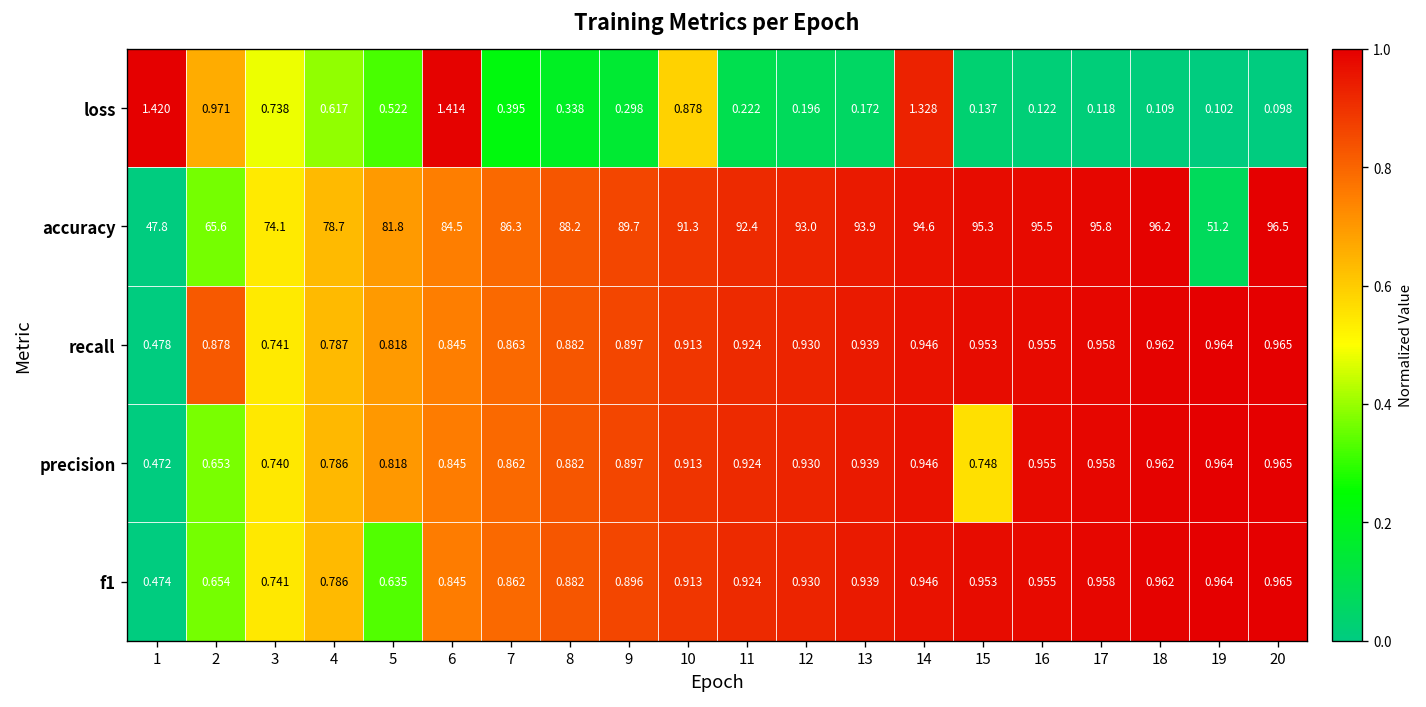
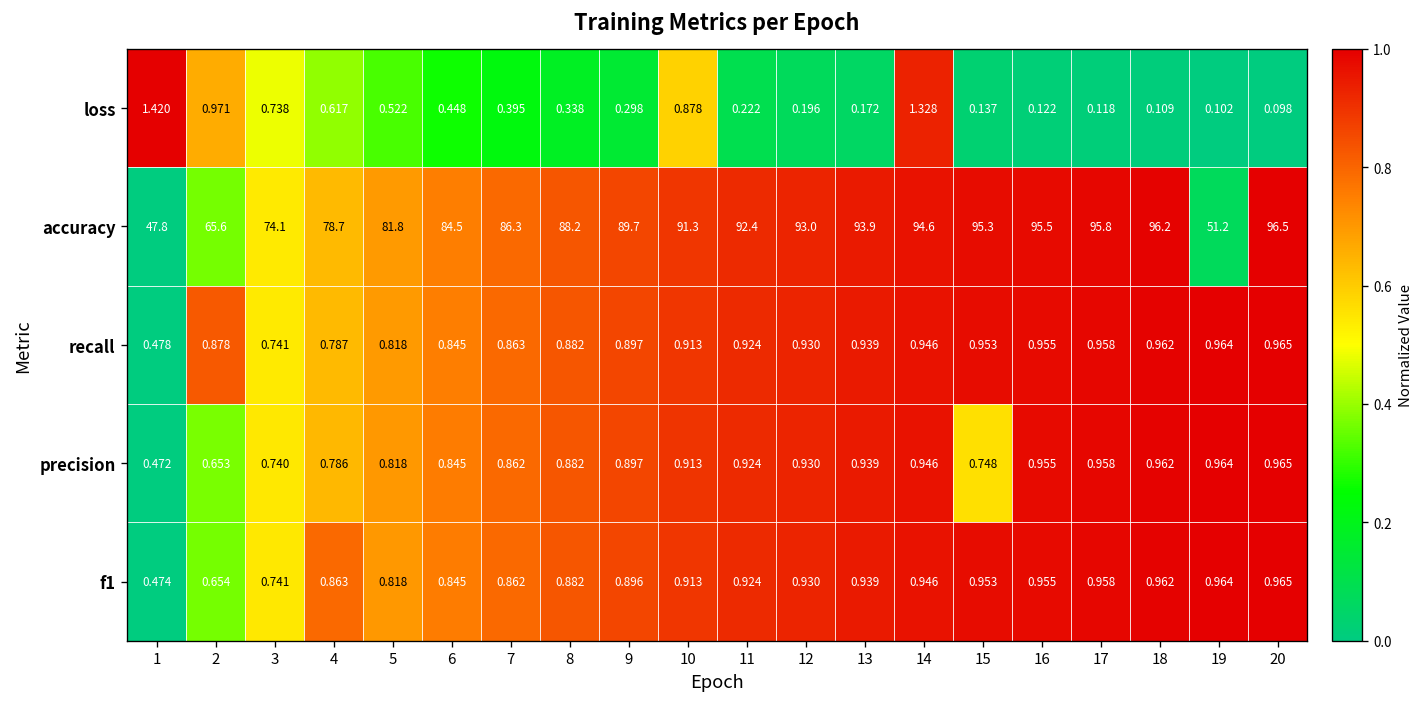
loss, 6: 1.414 -> 0.448
f1, 4: 0.786 -> 0.863
f1, 5: 0.635 -> 0.818
